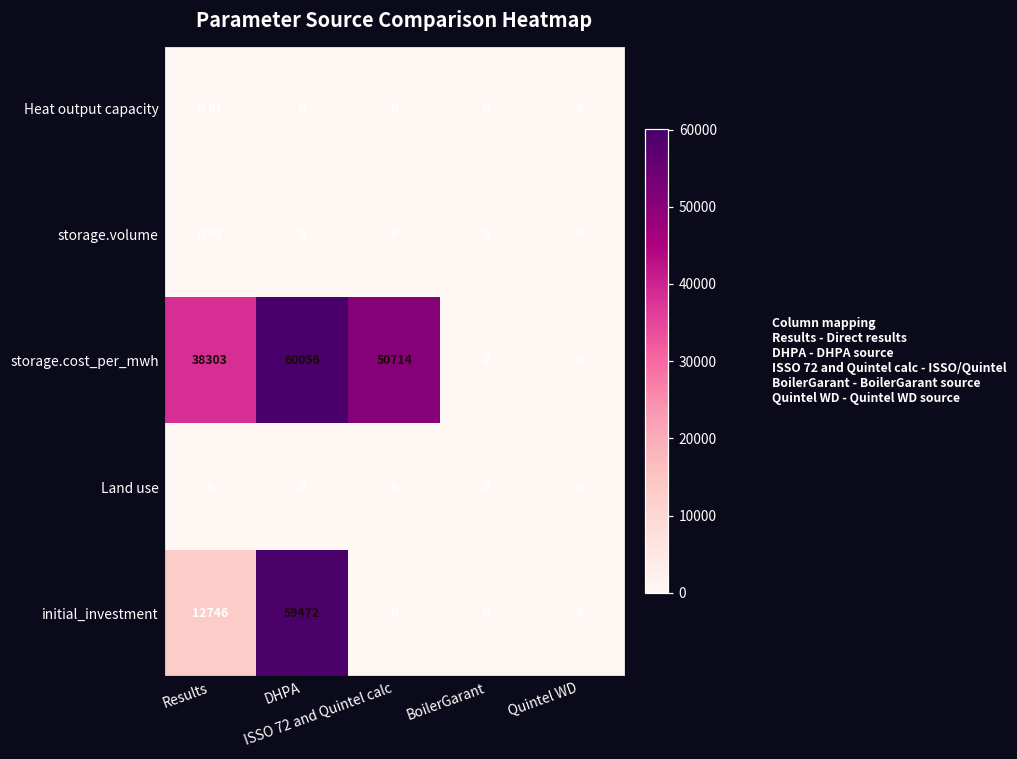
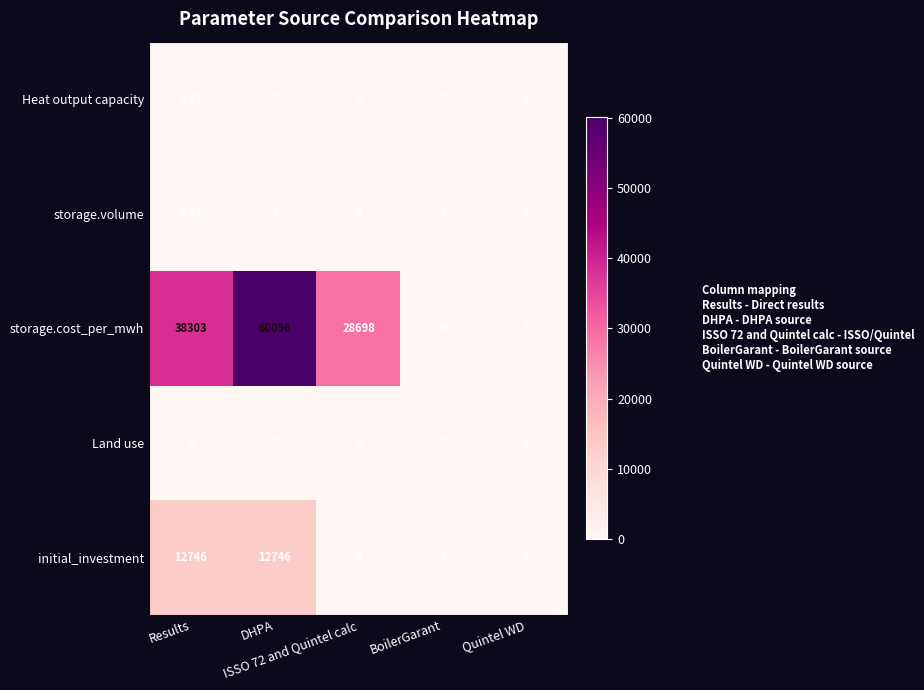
storage.cost_per_mwh, ISSO 72 and Quintel calc: 50714 -> 28698
initial_investment, DHPA: 59472 -> 12746
